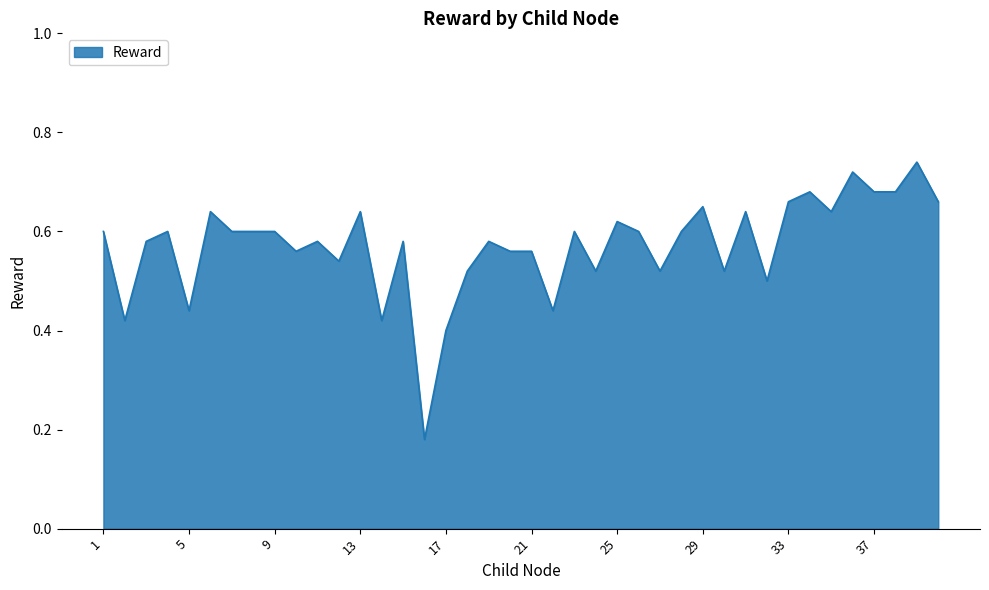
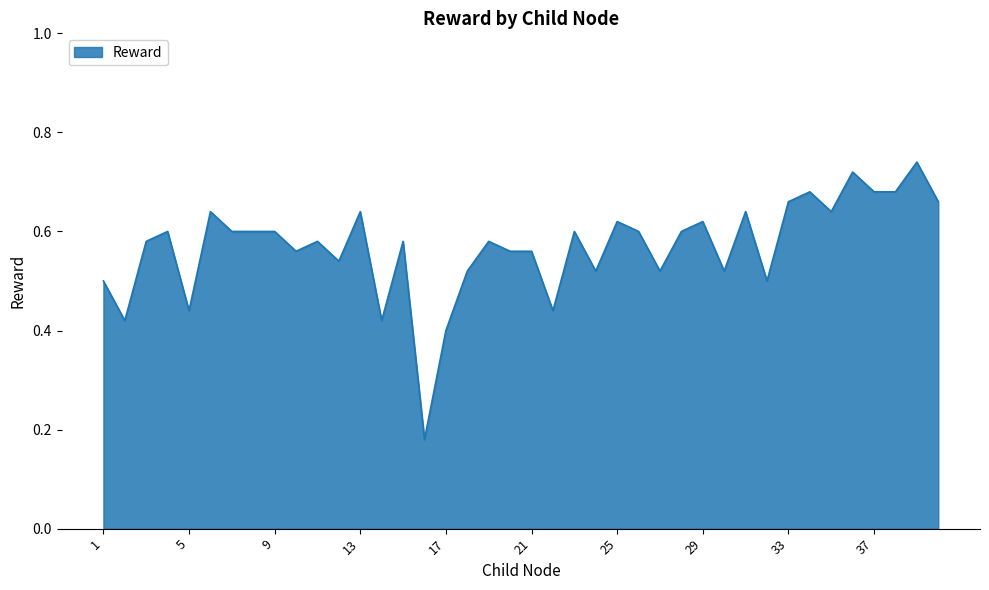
1: 0.6 -> 0.5
29: 0.65 -> 0.62
